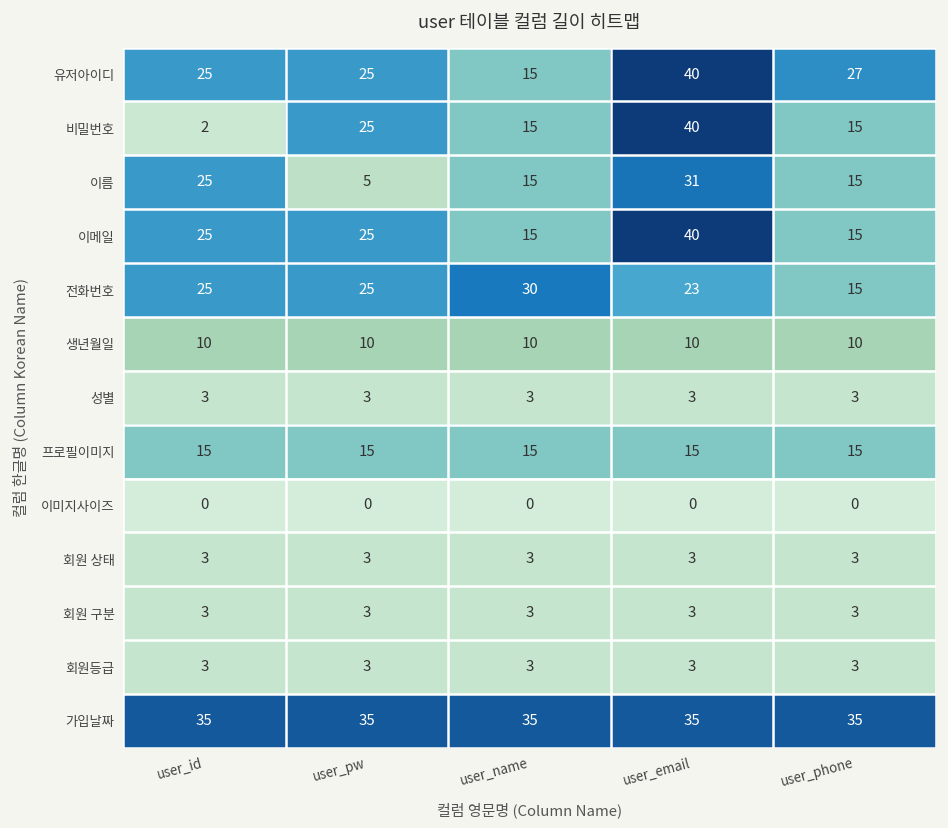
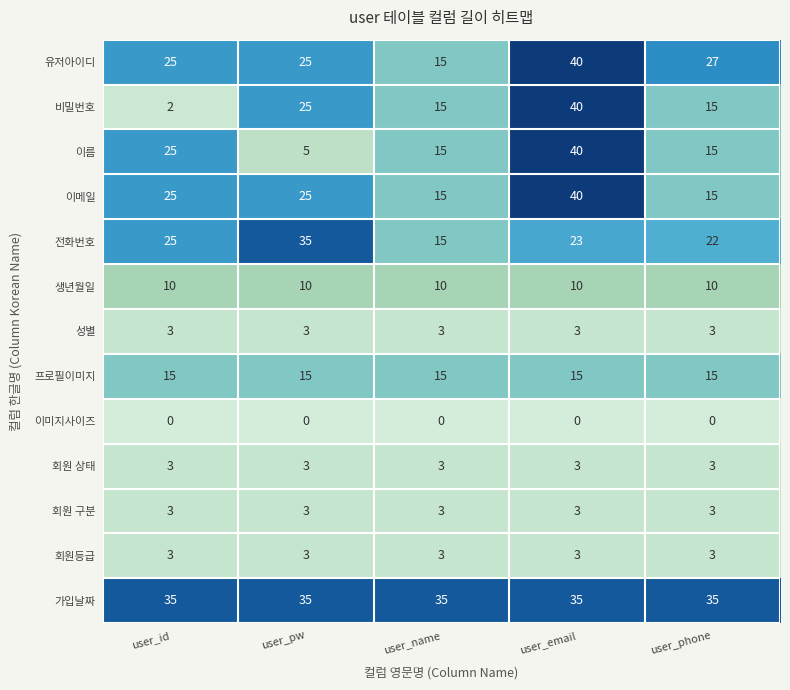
이름, user_email: 31 -> 40
전화번호, user_pw: 25 -> 35
전화번호, user_name: 30 -> 15
전화번호, user_phone: 15 -> 22
